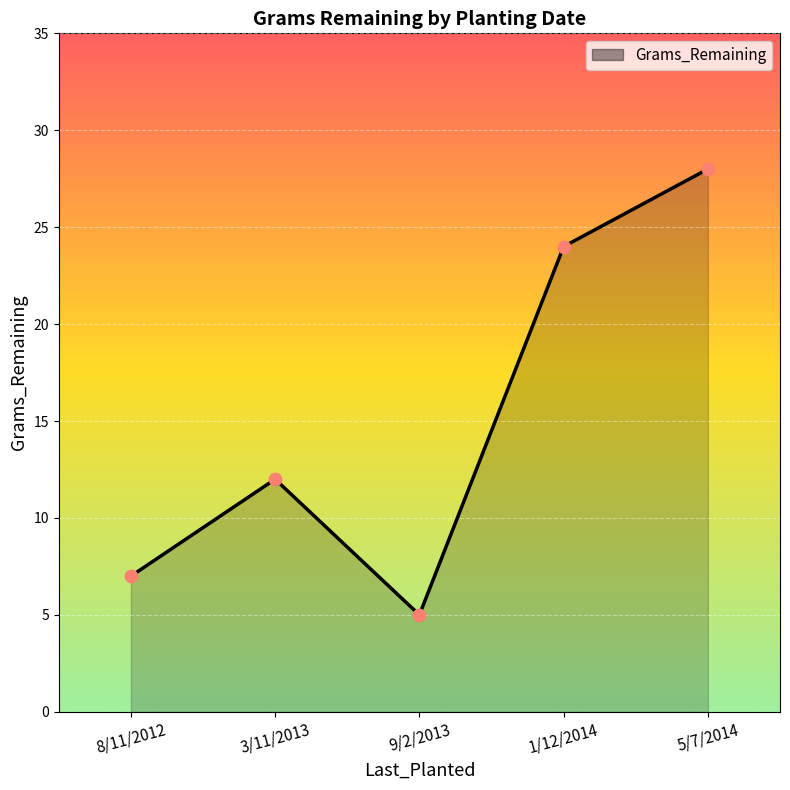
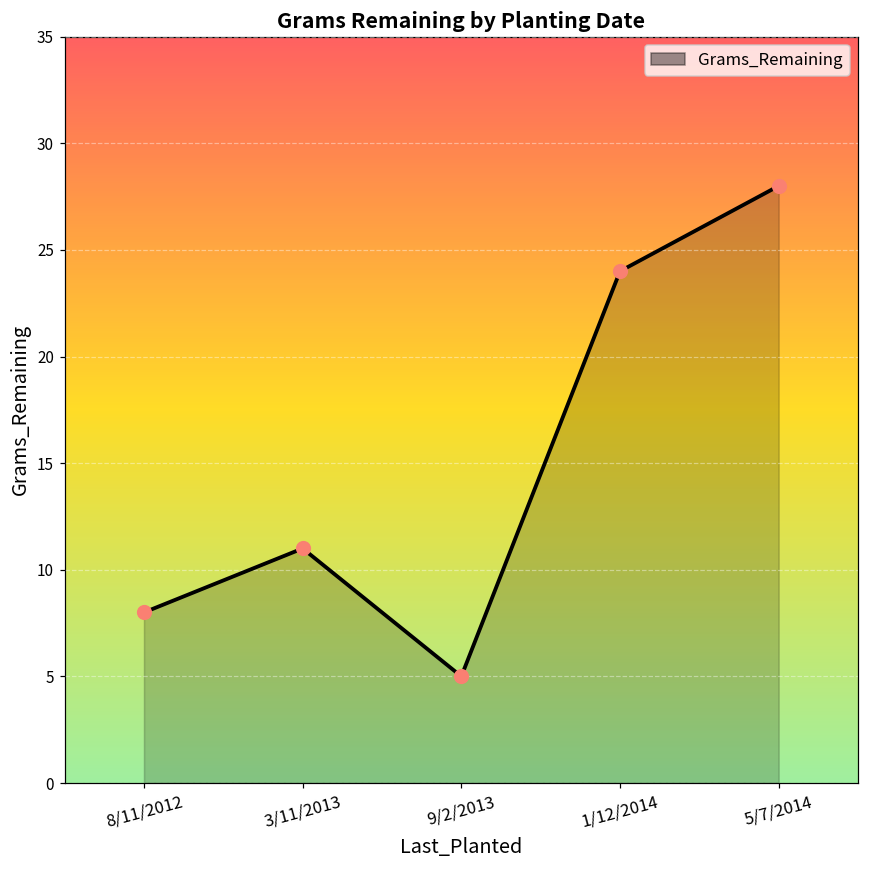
8/11/2012: 7 -> 8
3/11/2013: 12 -> 11
